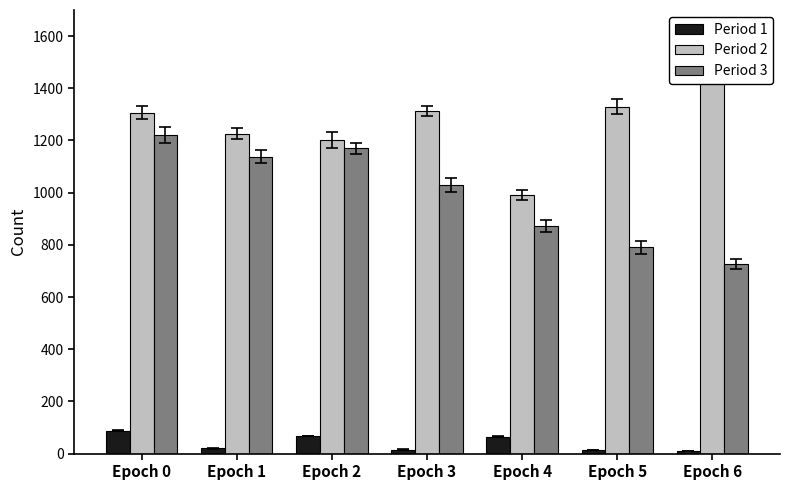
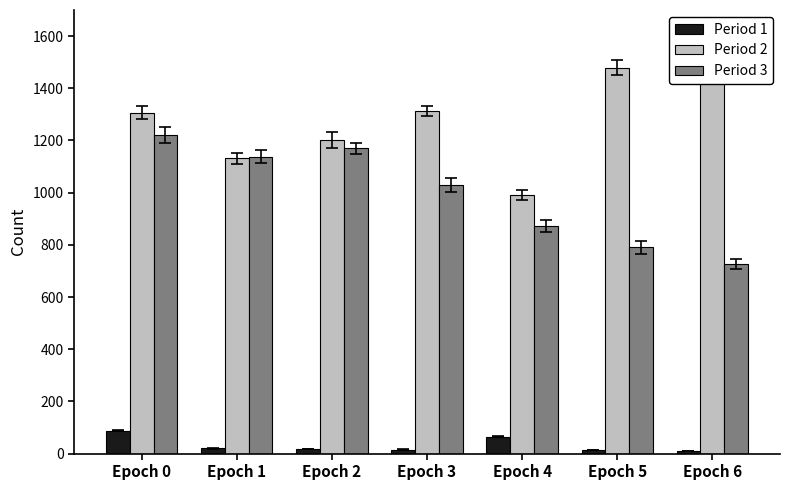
Period 2, Epoch 1: 1230 -> 1130
Period 1, Epoch 2: 70 -> 20
Period 2, Epoch 5: 1330 -> 1480
